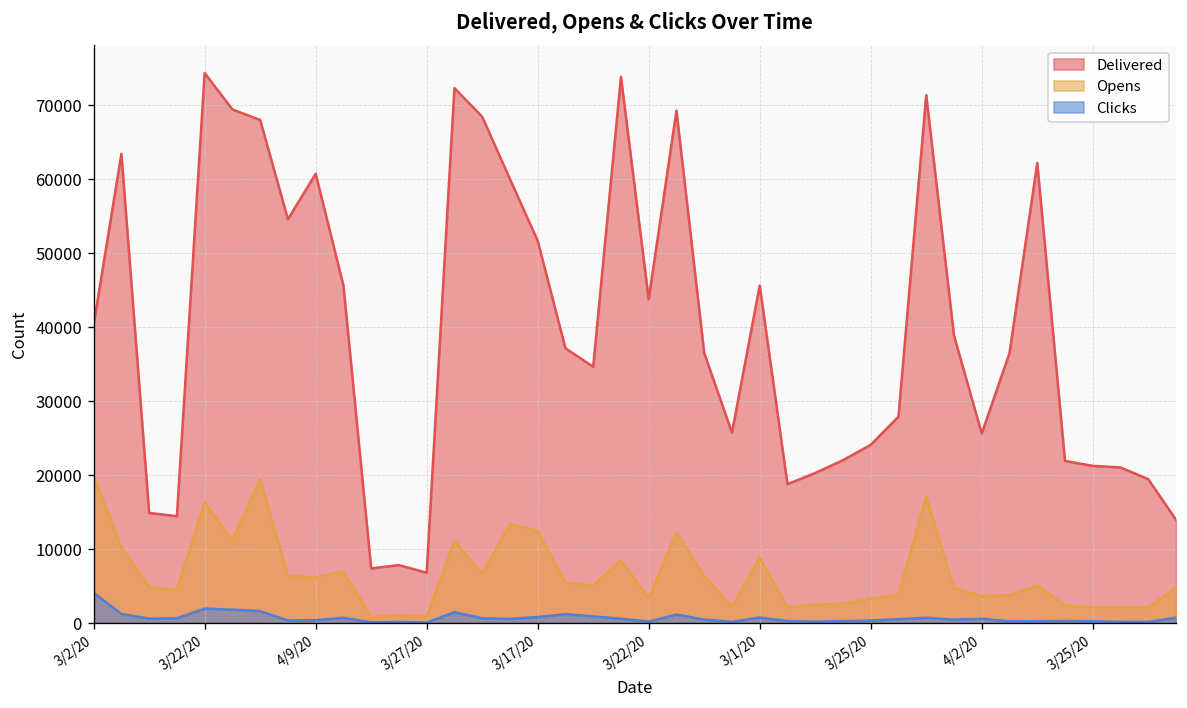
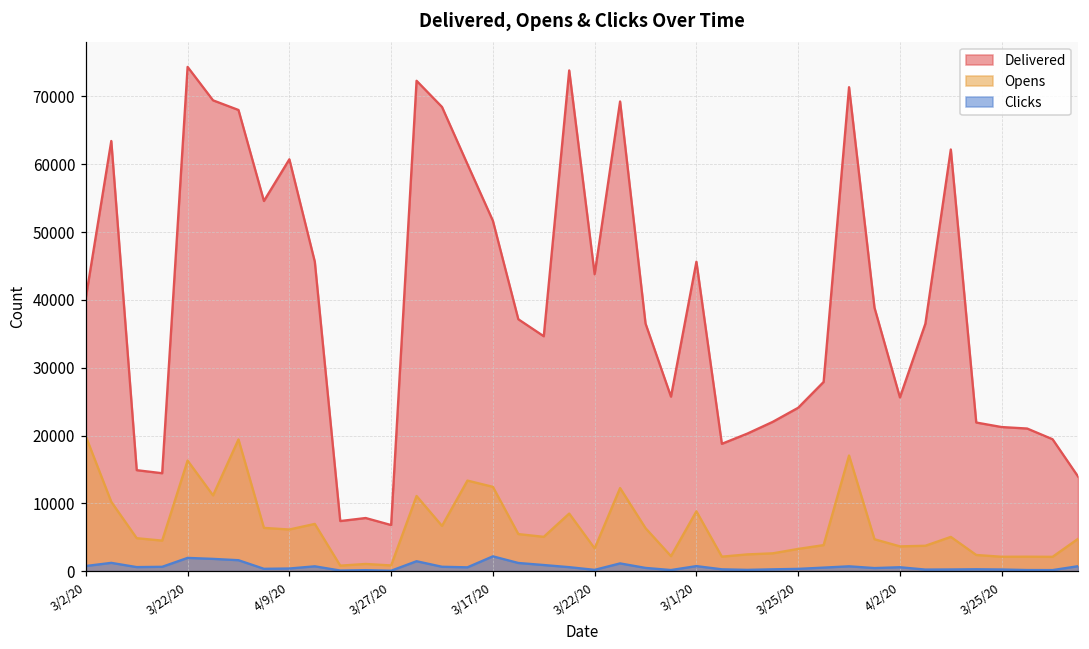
Clicks, 3/2/20: 4000 -> 1000
Clicks, 3/17/20: 1000 -> 2000
